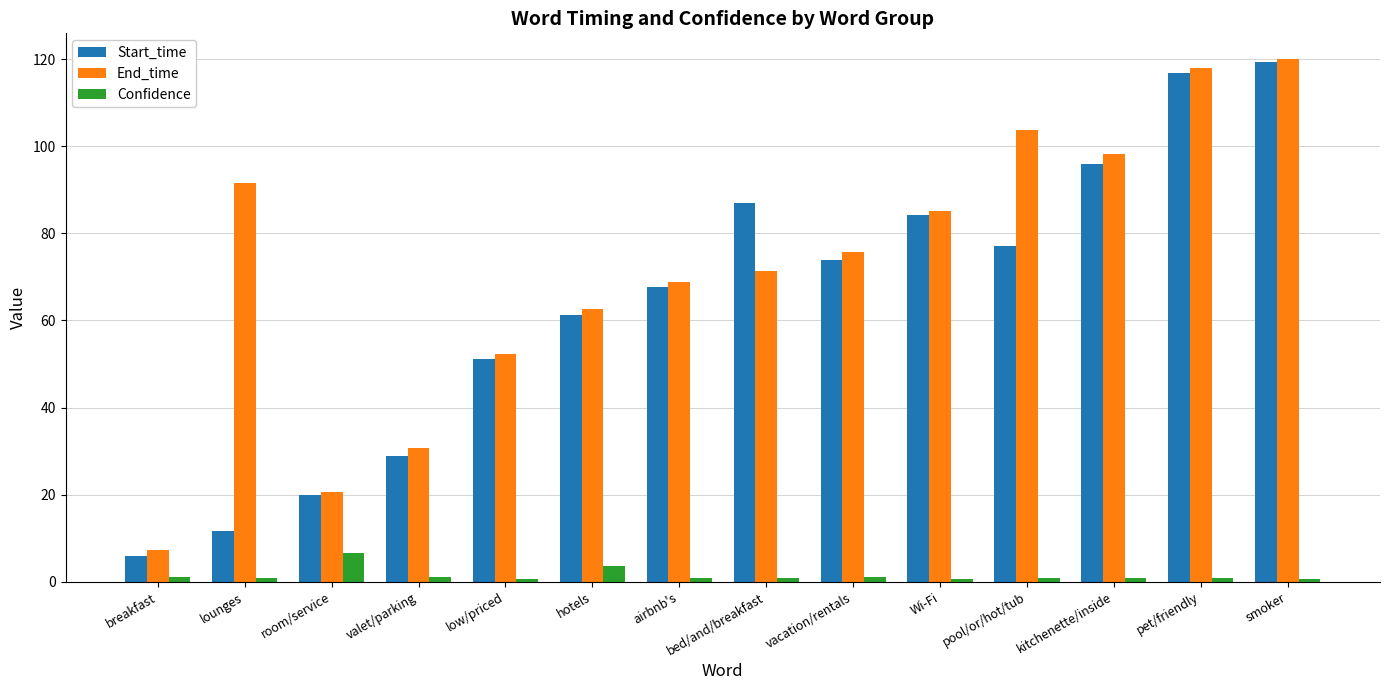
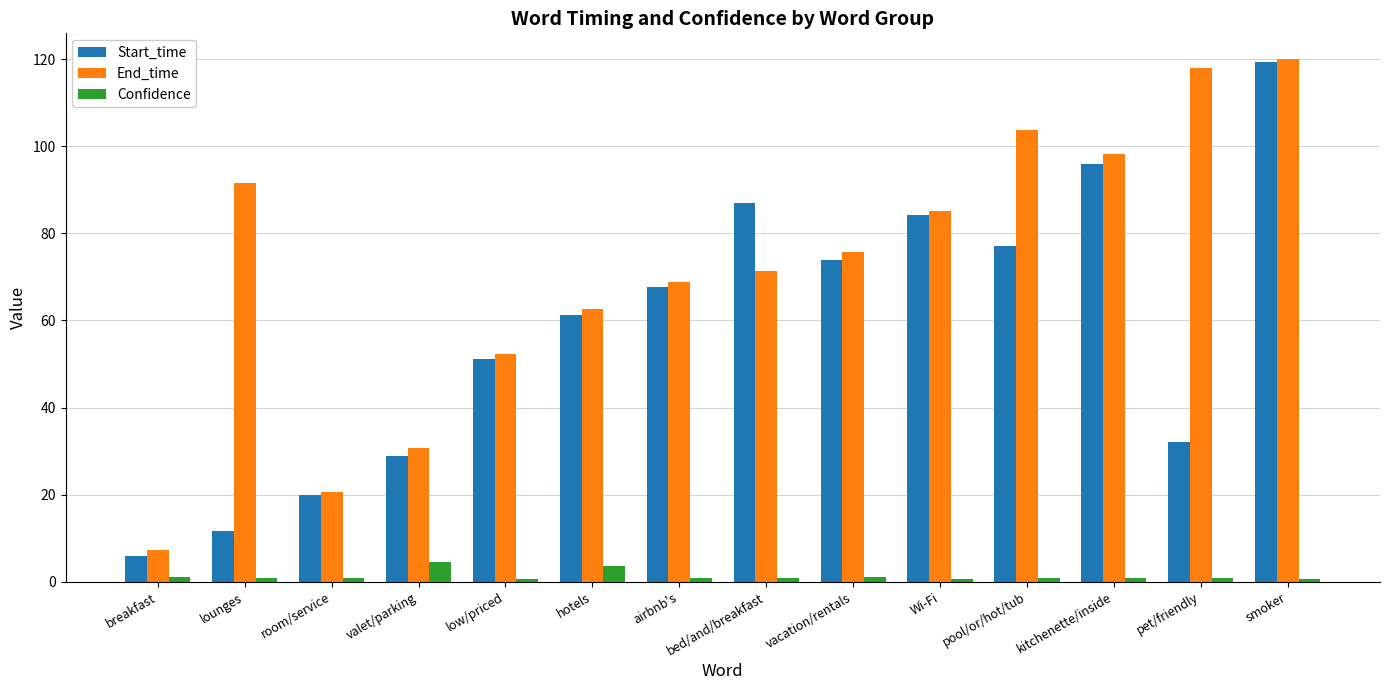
Confidence, room/service: 7 -> 1
Confidence, valet/parking: 1 -> 5
Start_time, pet/friendly: 117 -> 32
